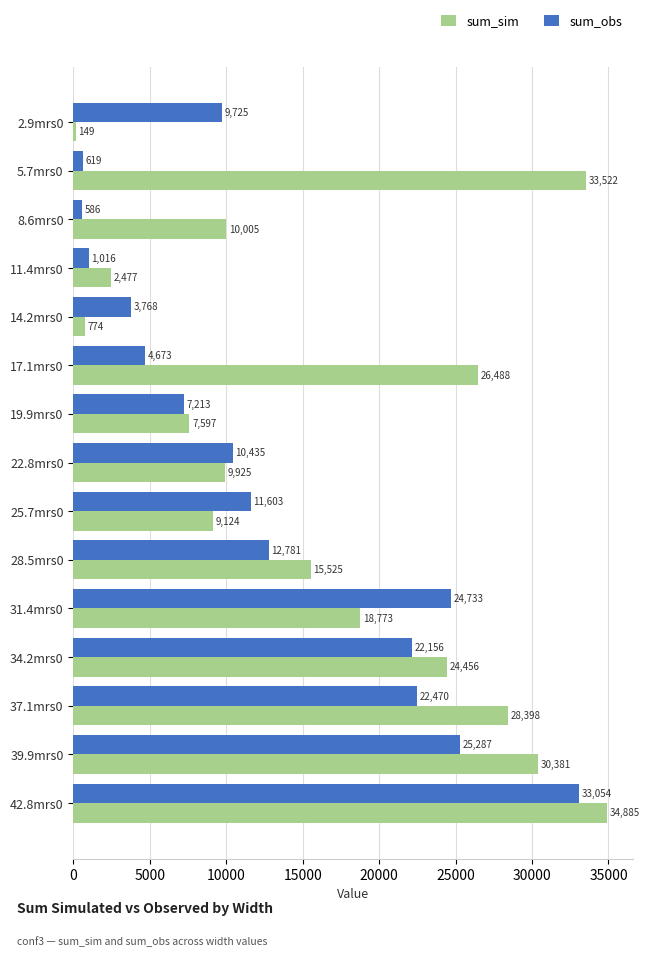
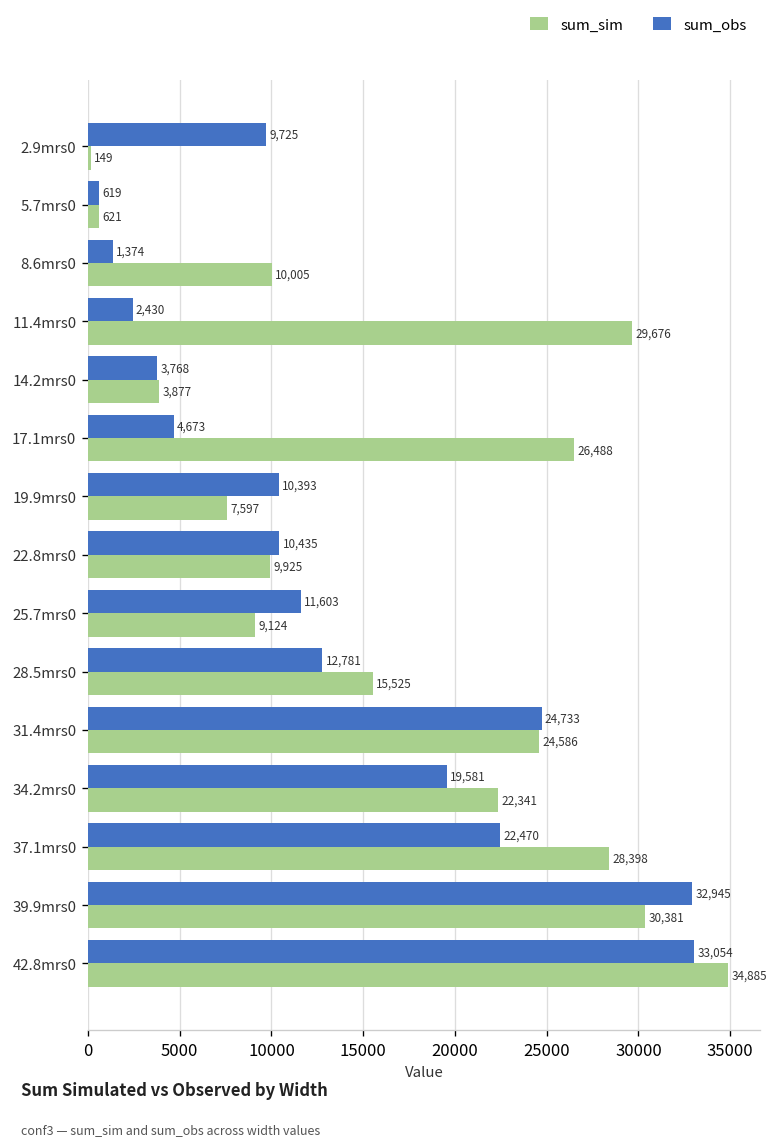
sum_sim, 5.7mrs0: 33,522 -> 621
sum_obs, 8.6mrs0: 586 -> 1,374
sum_obs, 11.4mrs0: 1,016 -> 2,430
sum_sim, 11.4mrs0: 2,477 -> 29,676
sum_sim, 14.2mrs0: 774 -> 3,877
sum_obs, 19.9mrs0: 7,213 -> 10,393
sum_sim, 31.4mrs0: 18,773 -> 24,586
sum_obs, 34.2mrs0: 22,156 -> 19,581
sum_sim, 34.2mrs0: 24,456 -> 22,341
sum_obs, 39.9mrs0: 25,287 -> 32,945
